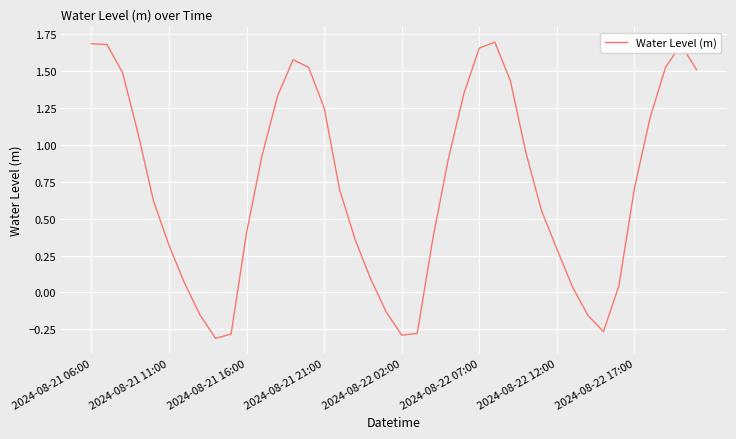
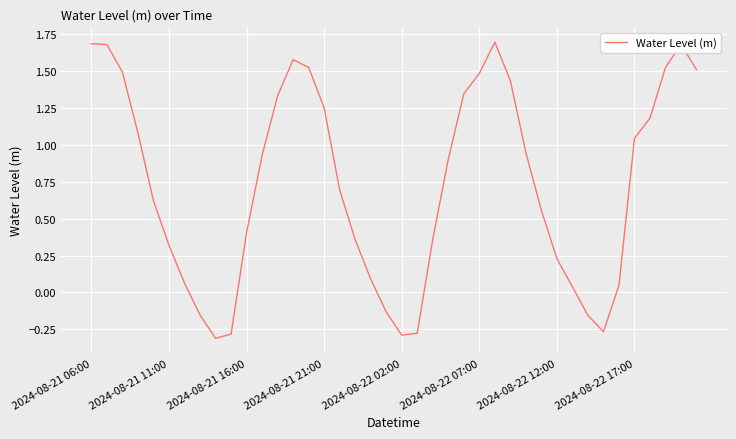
2024-08-22 07:00: 1.66 -> 1.48
2024-08-22 12:00: 0.29 -> 0.23
2024-08-22 17:00: 0.71 -> 1.05
